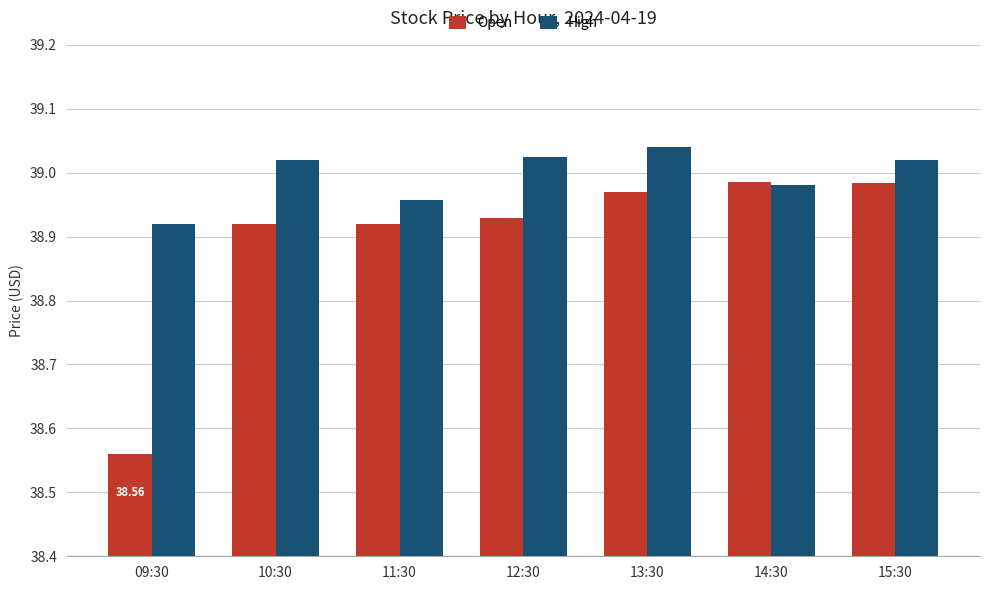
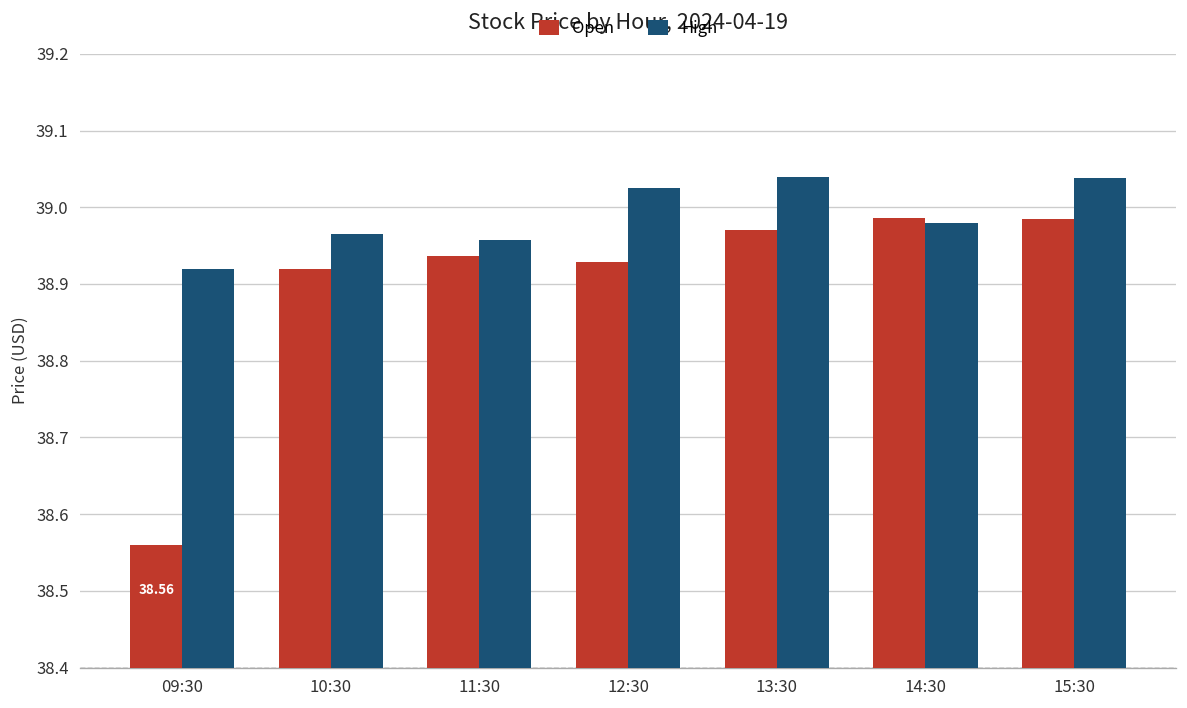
High, 10:30: 39.02 -> 38.97
Open, 11:30: 38.92 -> 38.94
High, 15:30: 39.02 -> 39.04
